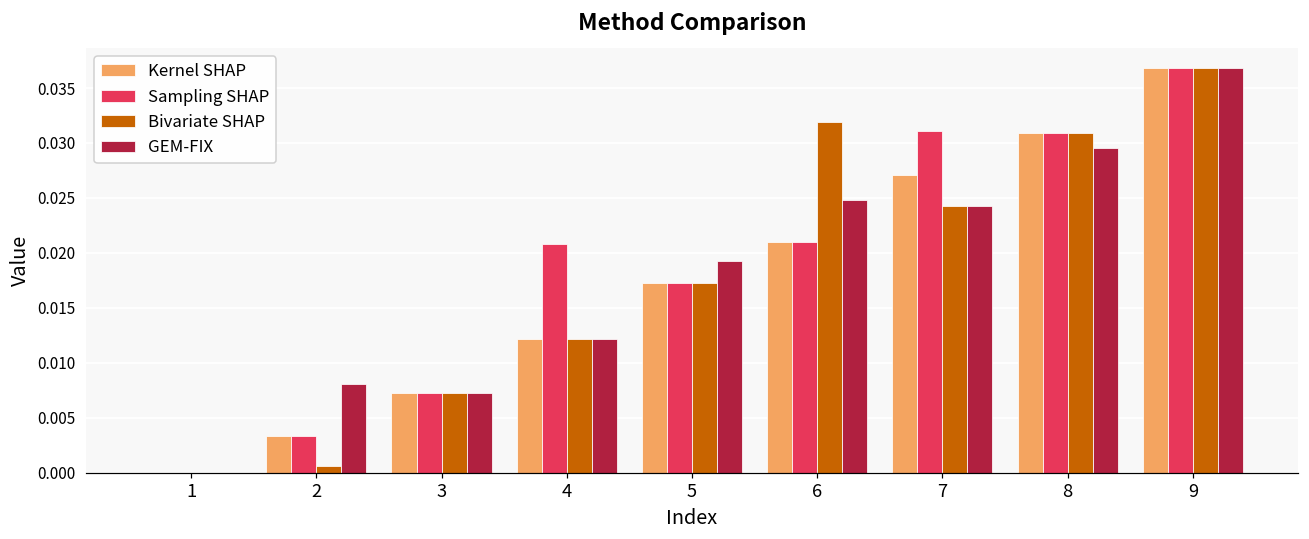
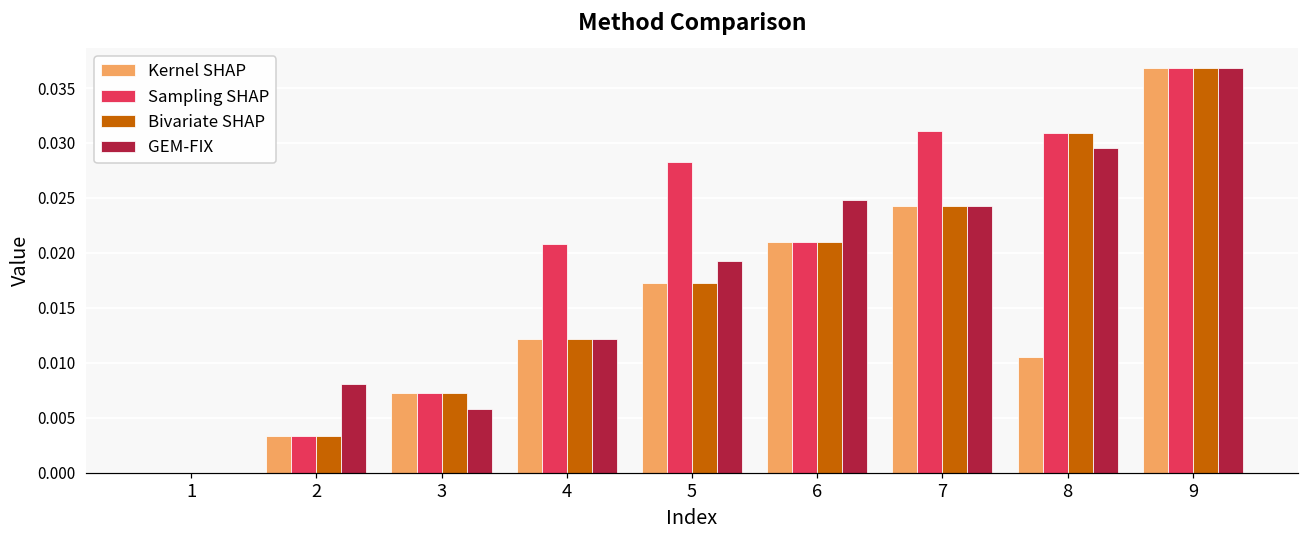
Bivariate SHAP, 2: 0.001 -> 0.003
GEM-FIX, 3: 0.007 -> 0.006
Sampling SHAP, 5: 0.017 -> 0.028
Bivariate SHAP, 6: 0.032 -> 0.021
Kernel SHAP, 7: 0.027 -> 0.024
Kernel SHAP, 8: 0.031 -> 0.011
